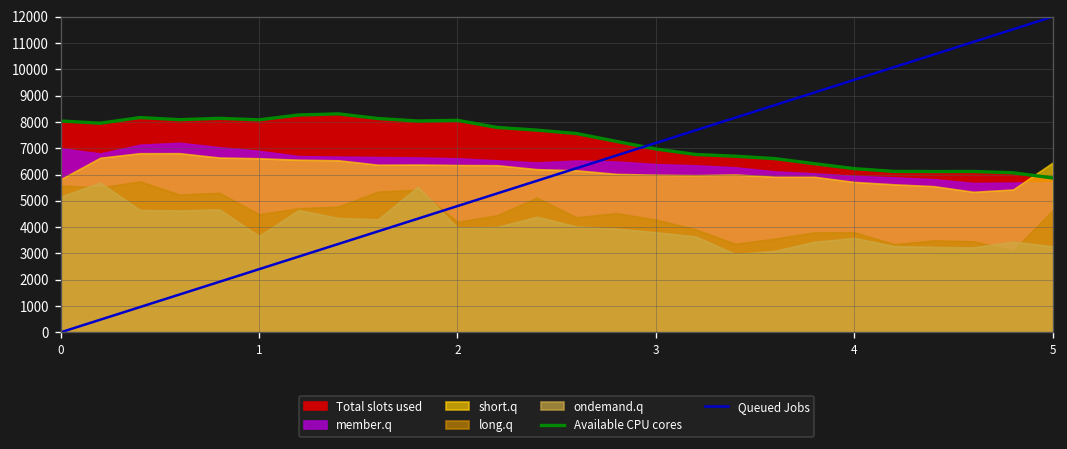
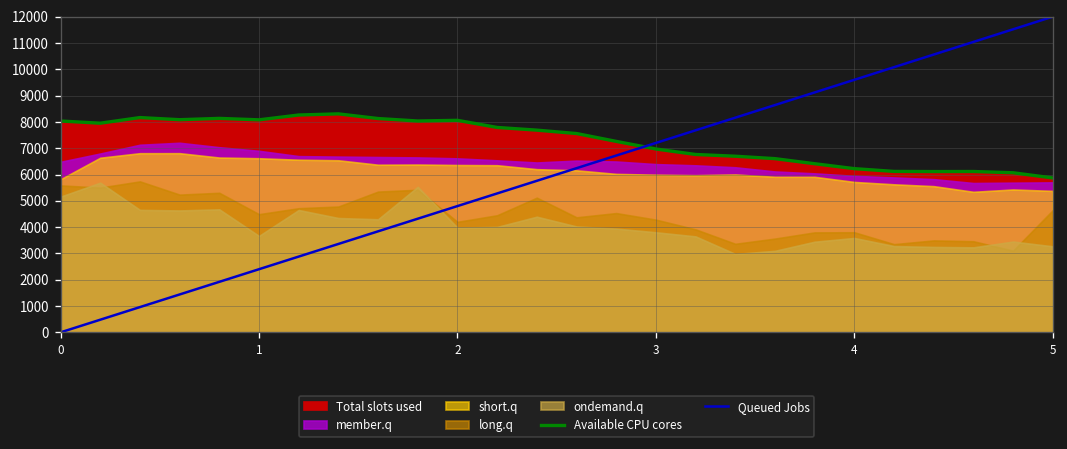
member.q, 0: 7000 -> 6500
short.q, 5: 6500 -> 5400
